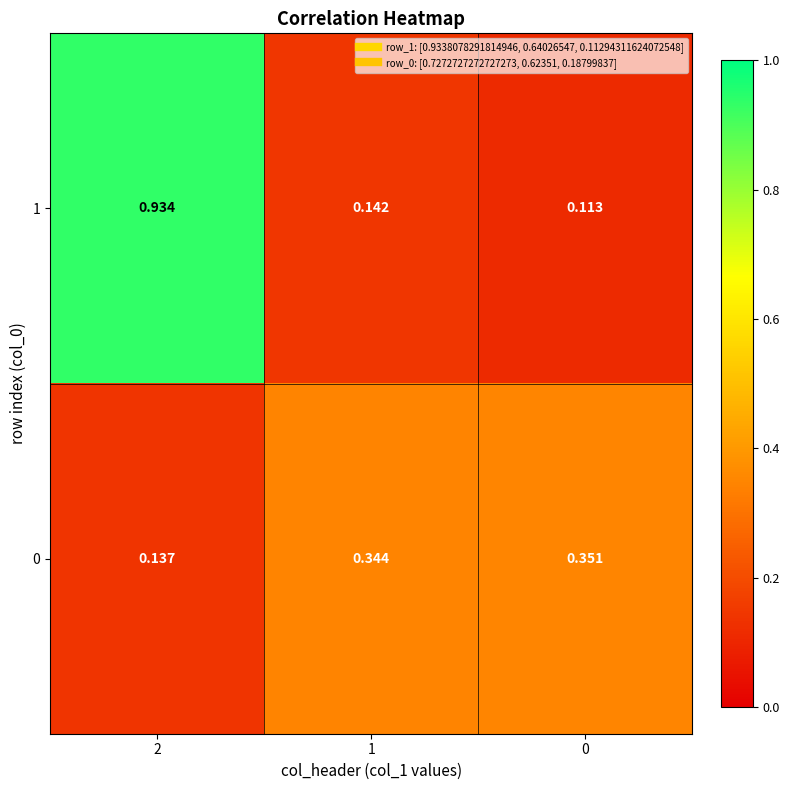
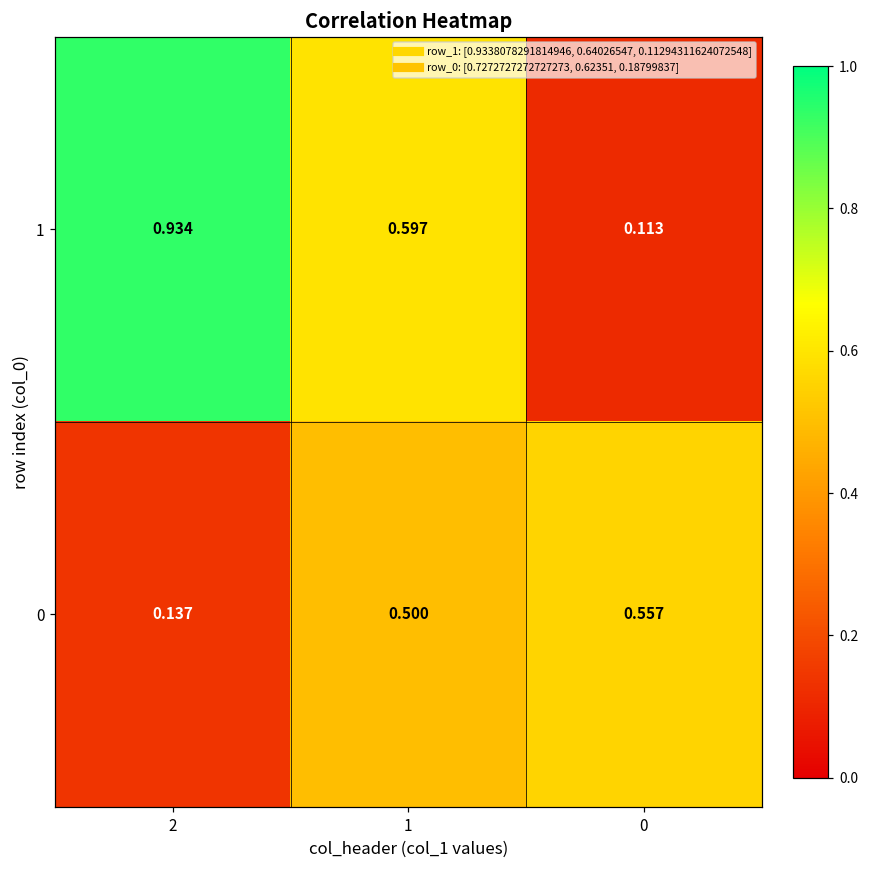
1, 1: 0.142 -> 0.597
0, 1: 0.344 -> 0.500
0, 0: 0.351 -> 0.557
